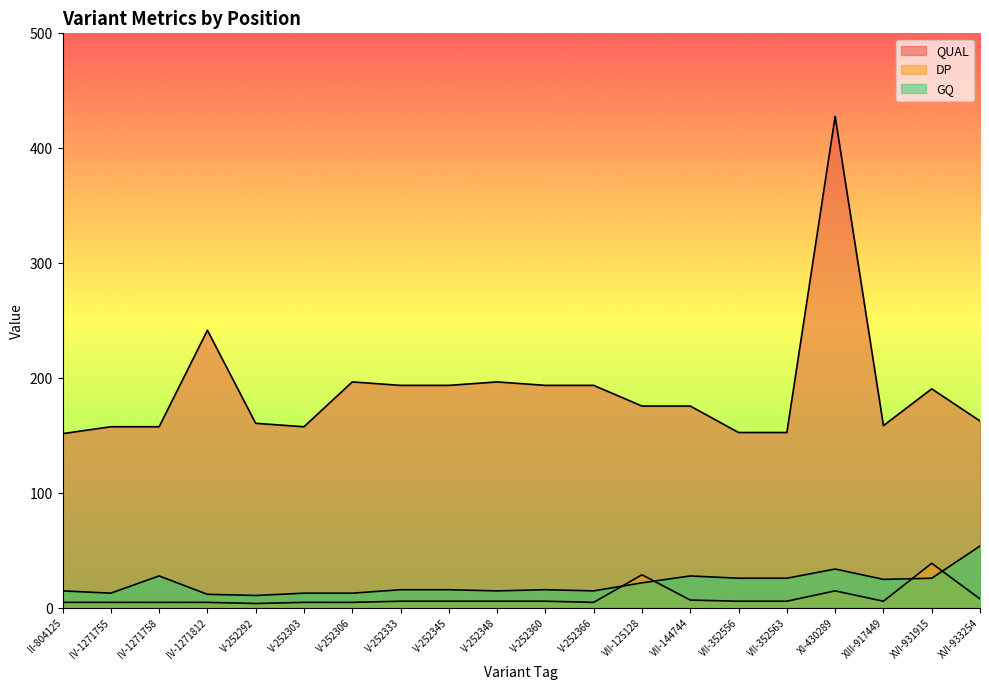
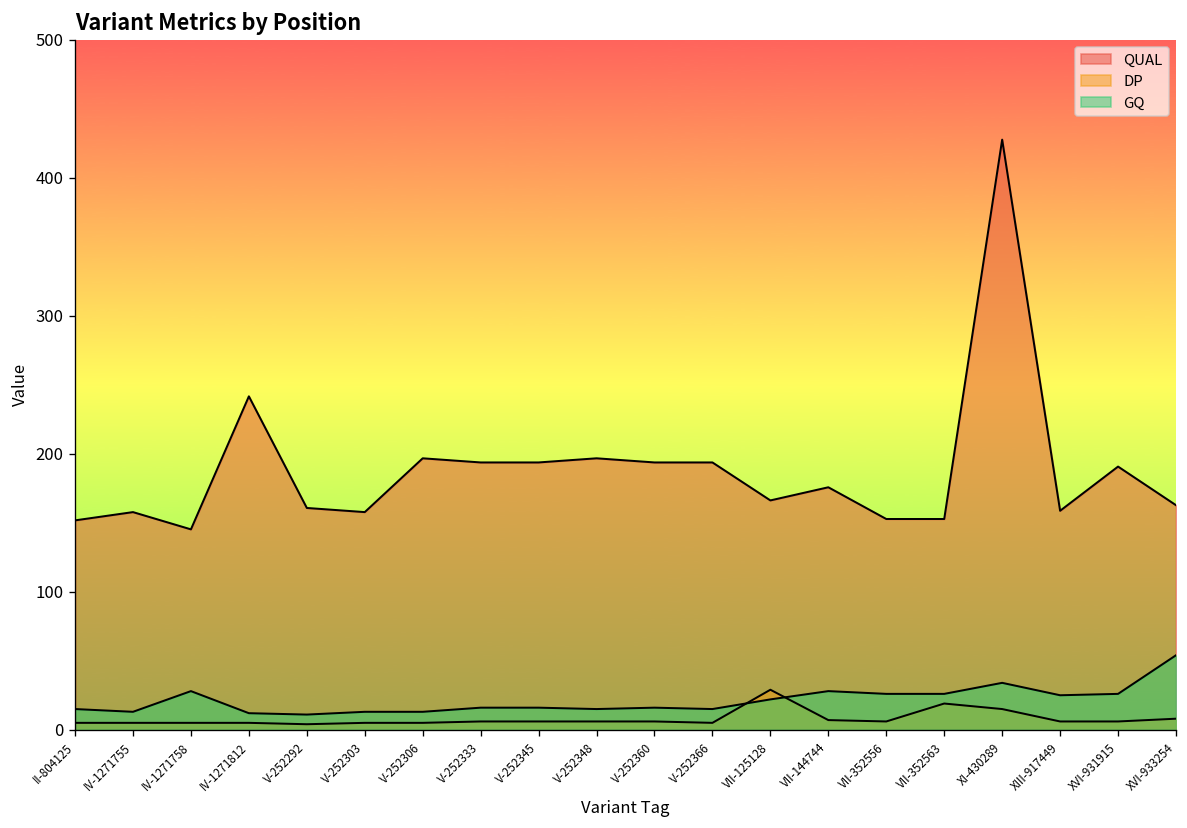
QUAL, IV-1271758: 158 -> 145
QUAL, VII-125128: 176 -> 166
DP, VII-352563: 6 -> 19
DP, XVI-931915: 39 -> 6
